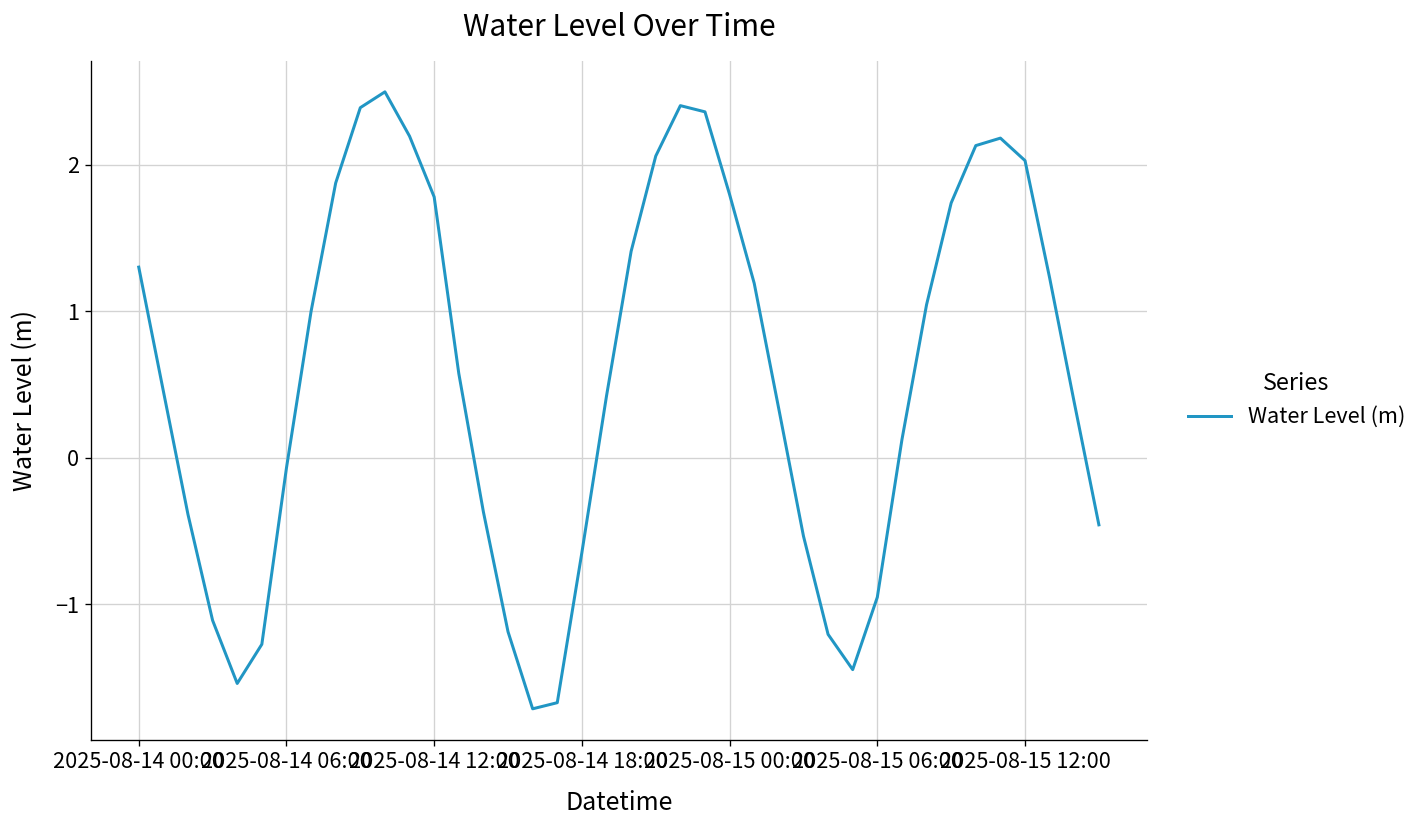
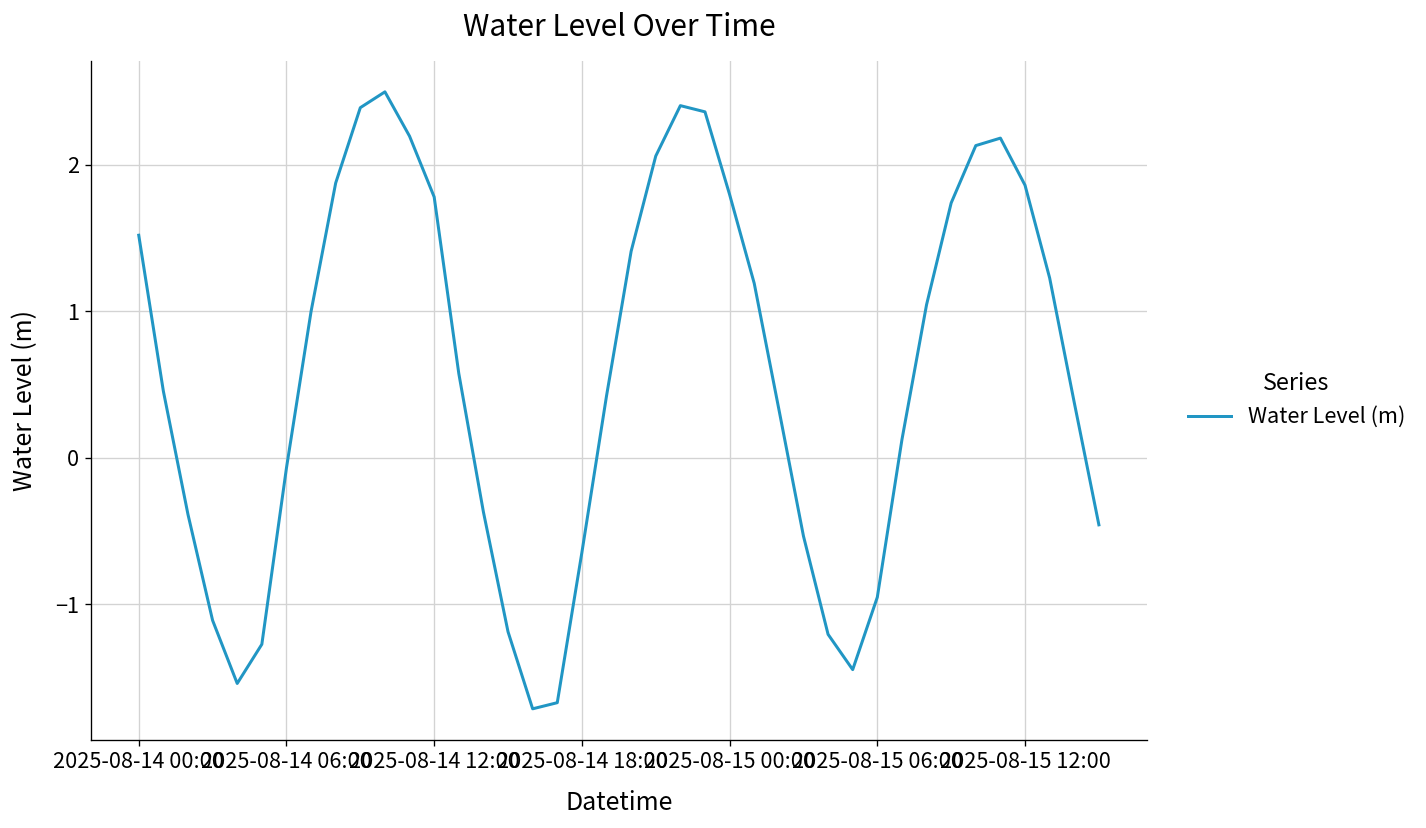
2025-08-14 00:00: 1.30 -> 1.52
2025-08-15 12:00: 2.03 -> 1.86
